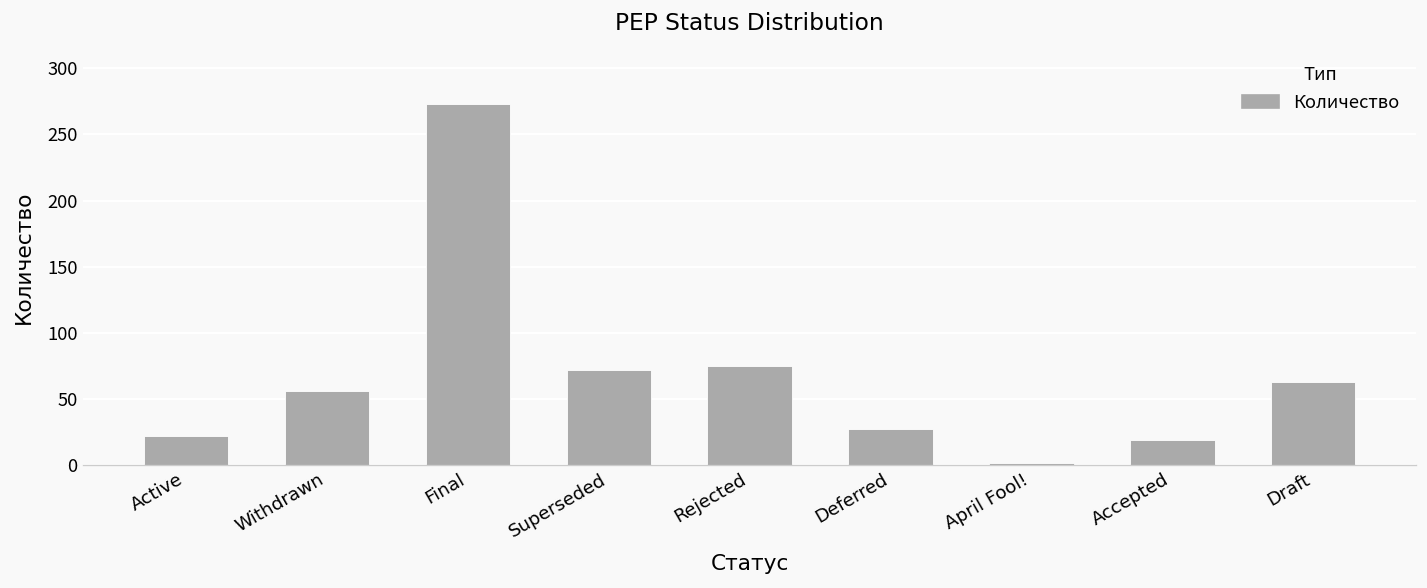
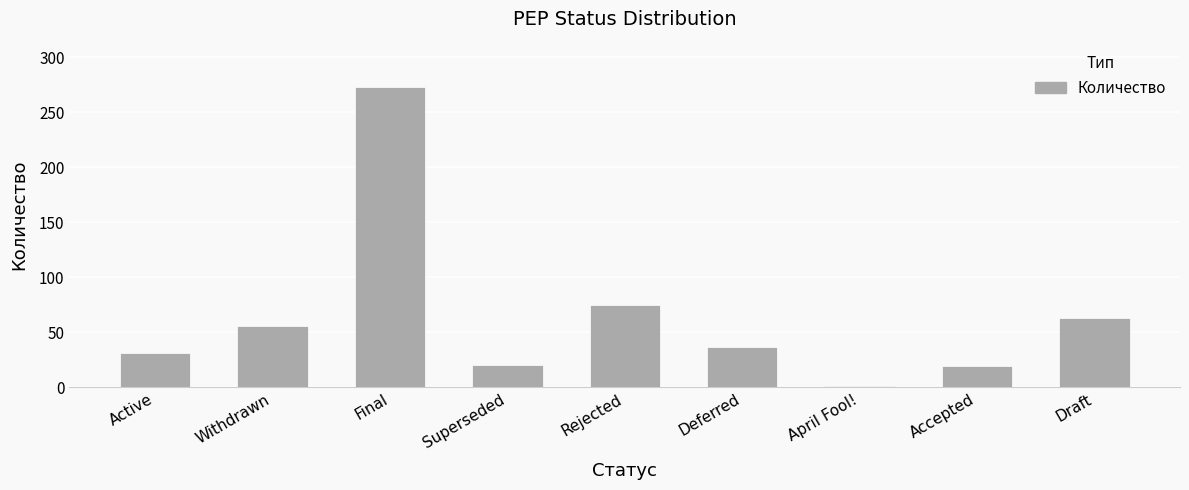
Active: 22 -> 31
Superseded: 72 -> 20
Deferred: 27 -> 37
